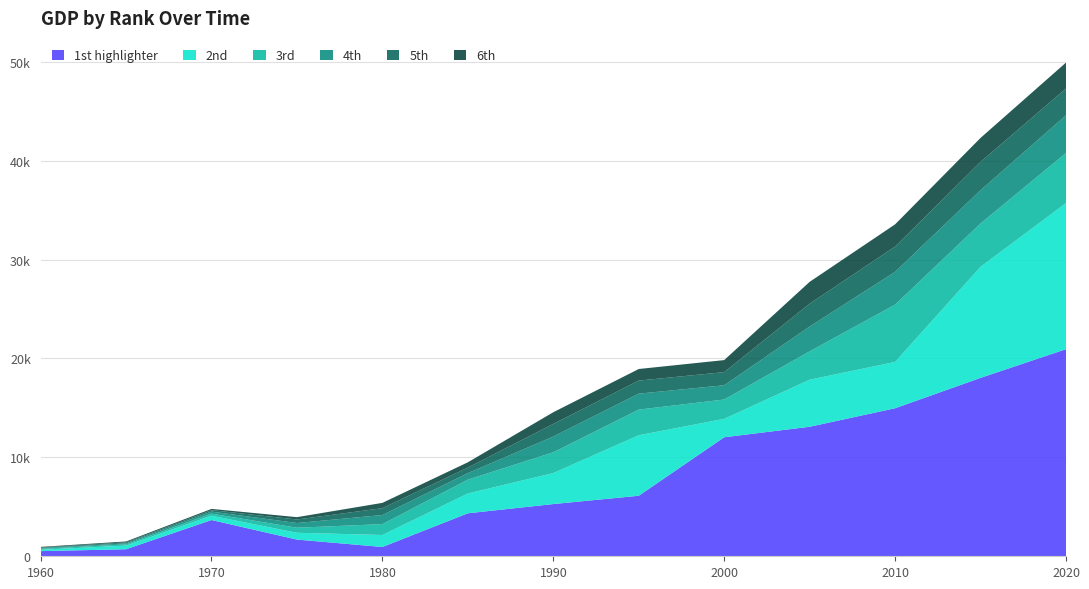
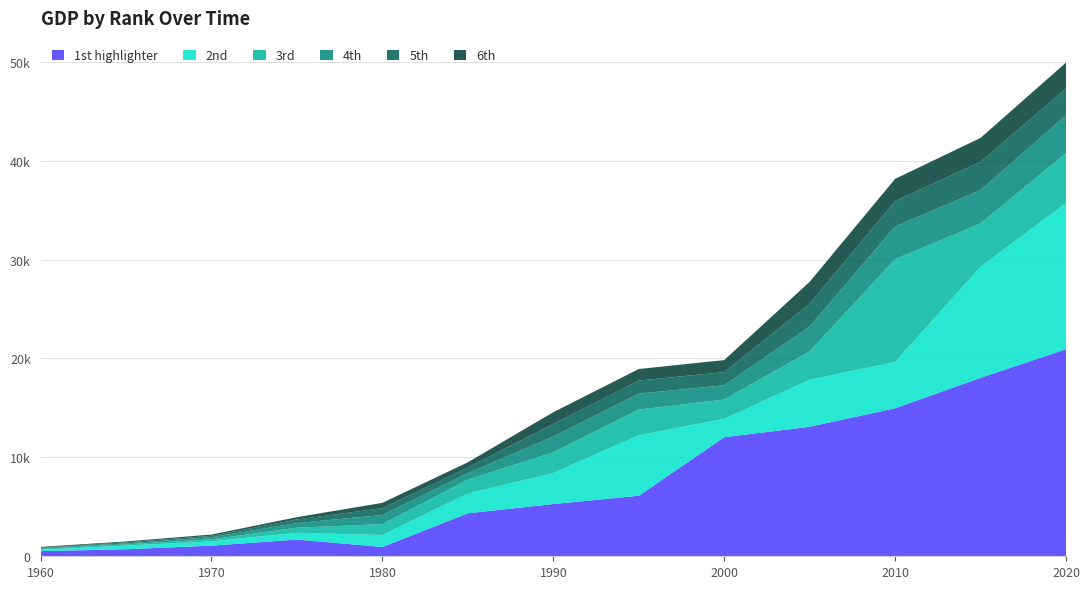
1st highlighter, 1970: 4000 -> 1000
3rd, 2010: 6000 -> 10000
